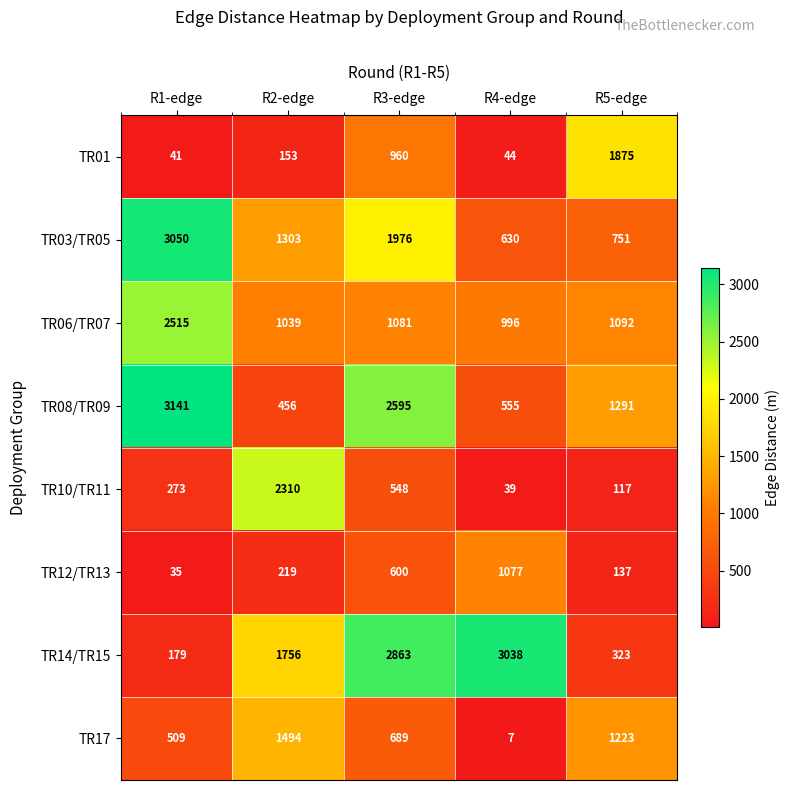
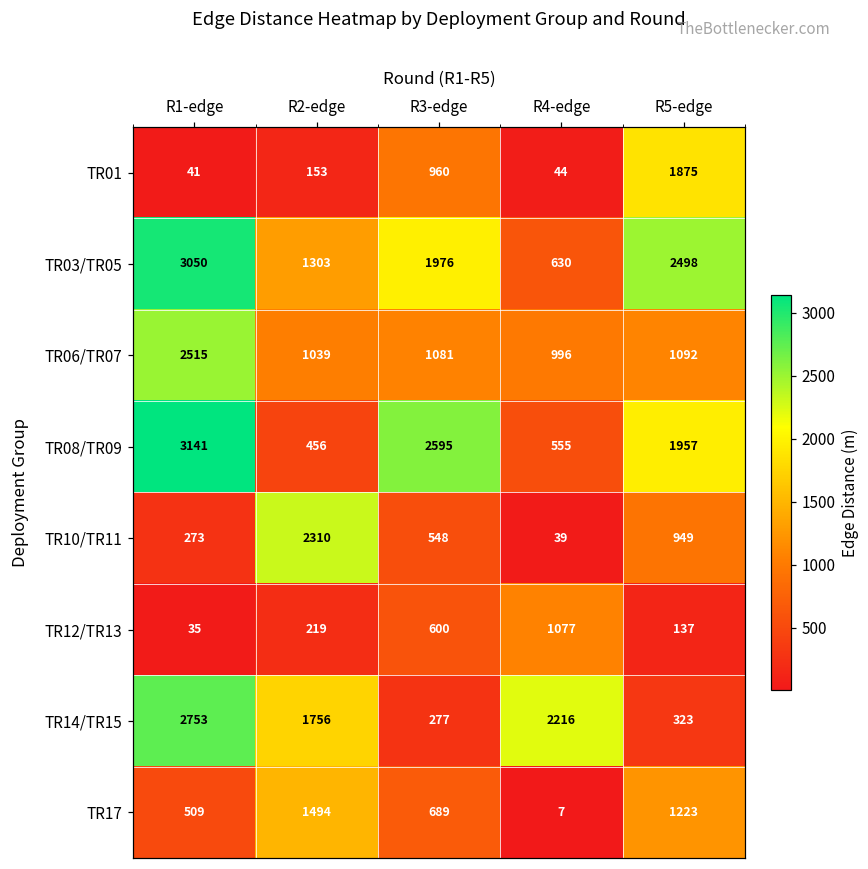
TR03/TR05, R5-edge: 751 -> 2498
TR08/TR09, R5-edge: 1291 -> 1957
TR10/TR11, R5-edge: 117 -> 949
TR14/TR15, R1-edge: 179 -> 2753
TR14/TR15, R3-edge: 2863 -> 277
TR14/TR15, R4-edge: 3038 -> 2216
